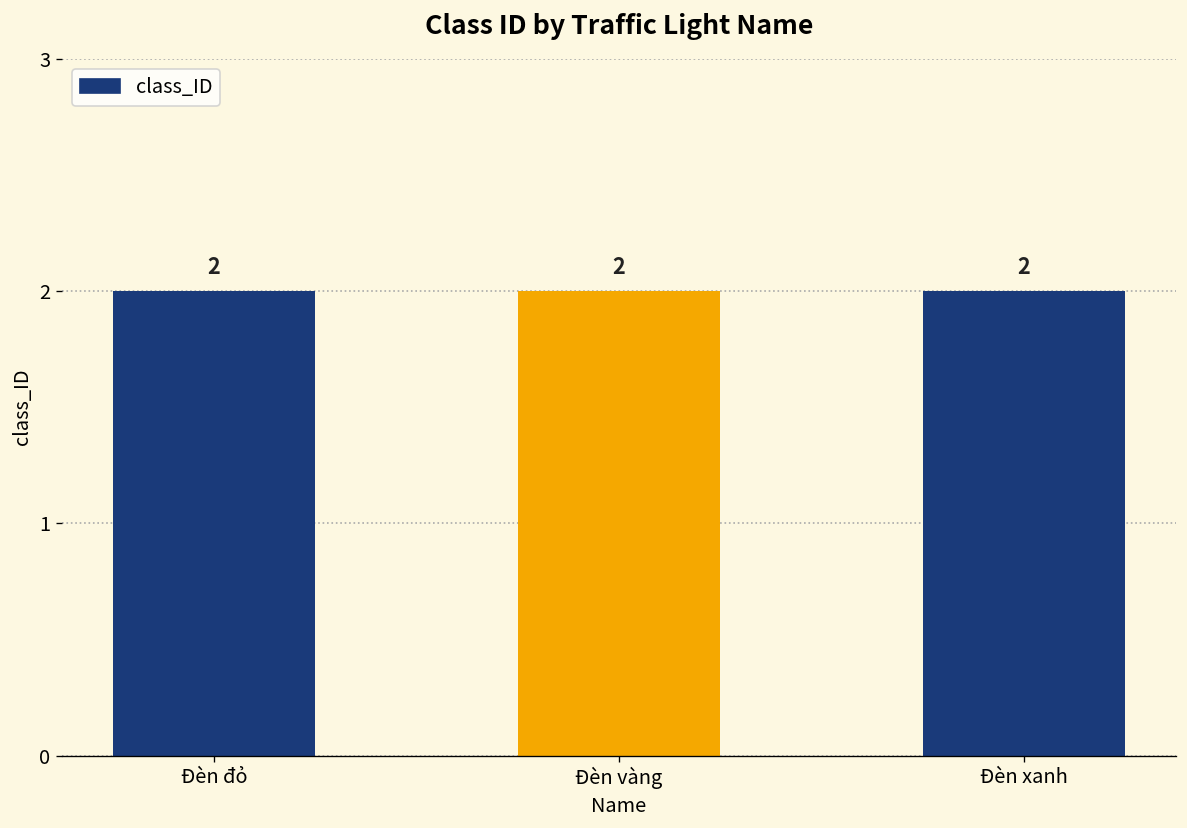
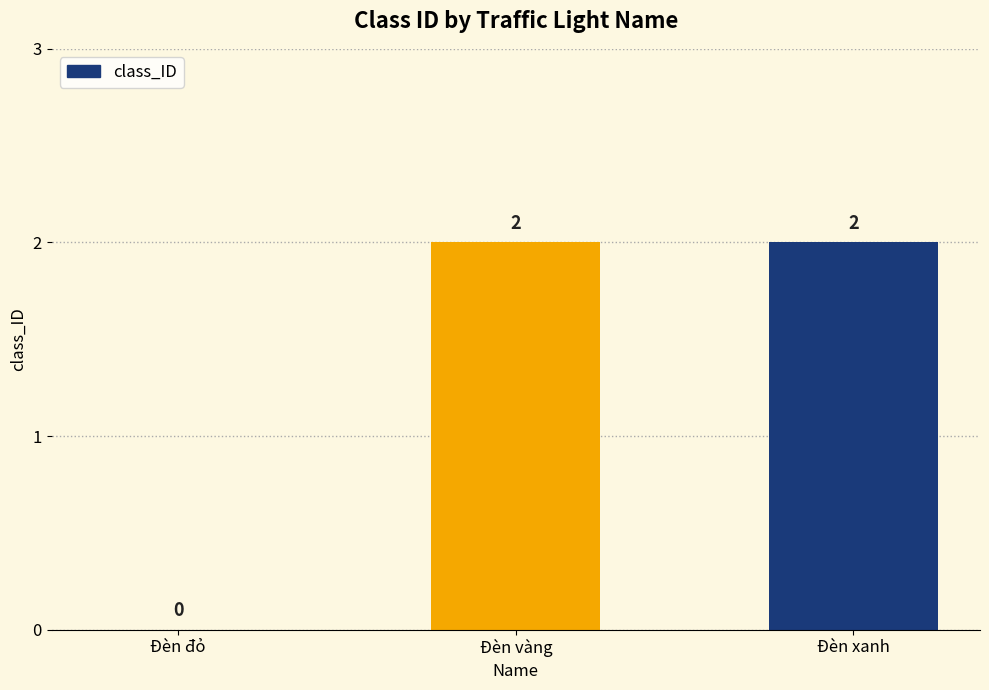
Đèn đỏ: 2 -> 0
